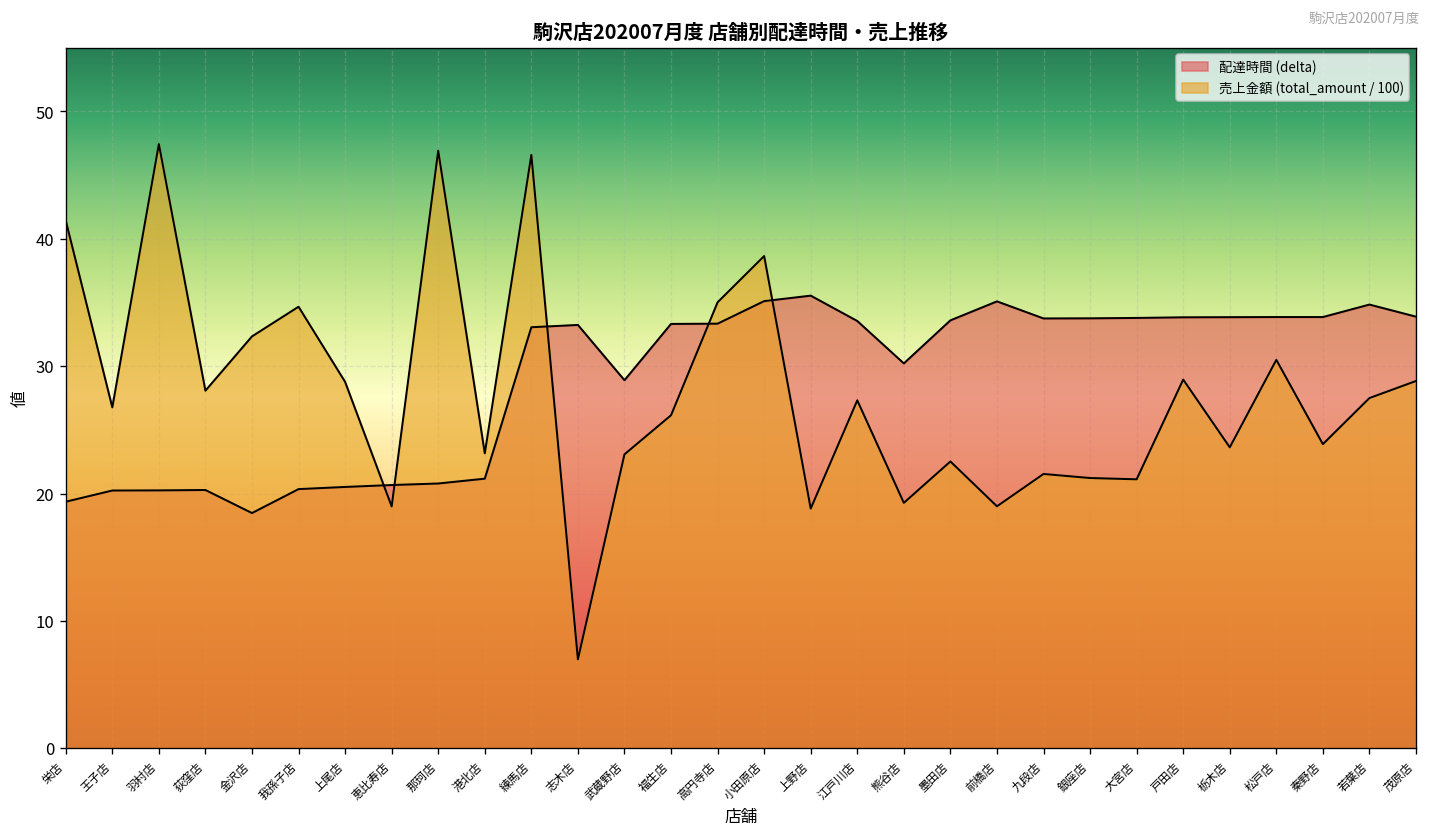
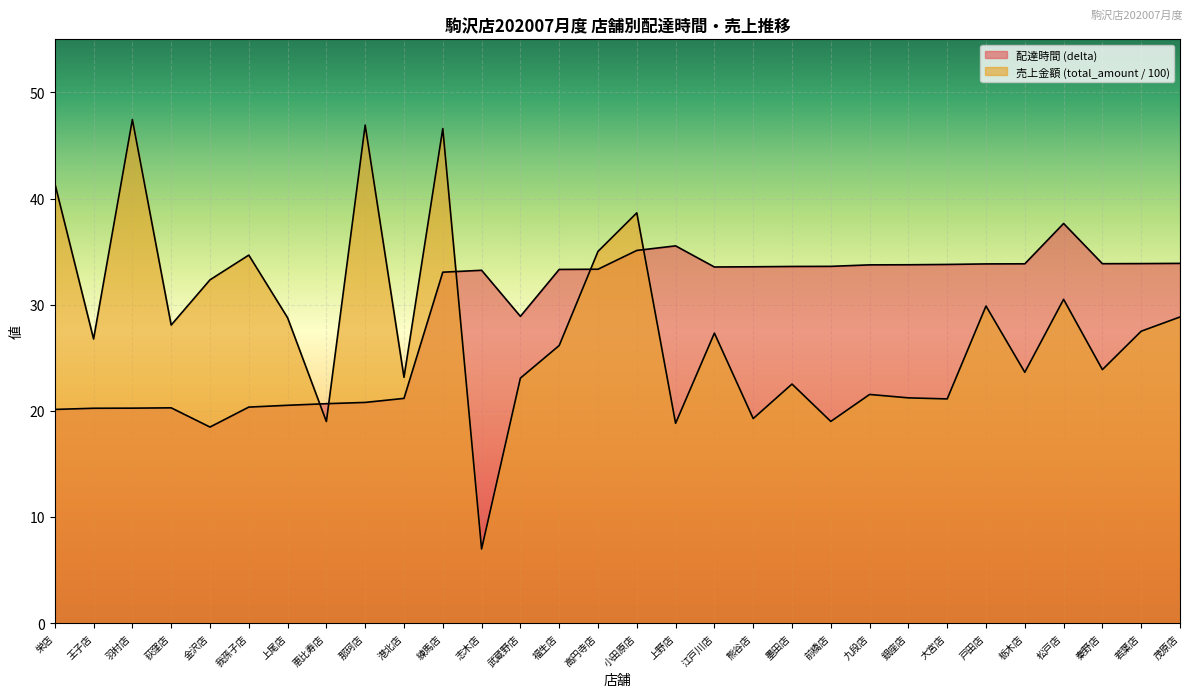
配達時間 (delta), 栄店: 19.4 -> 20.1
配達時間 (delta), 熊谷店: 30.2 -> 33.6
配達時間 (delta), 前橋店: 35.1 -> 33.6
売上金額 (total_amount / 100), 戸田店: 29.0 -> 29.9
配達時間 (delta), 松戸店: 33.9 -> 37.7
配達時間 (delta), 若葉店: 34.8 -> 33.9
